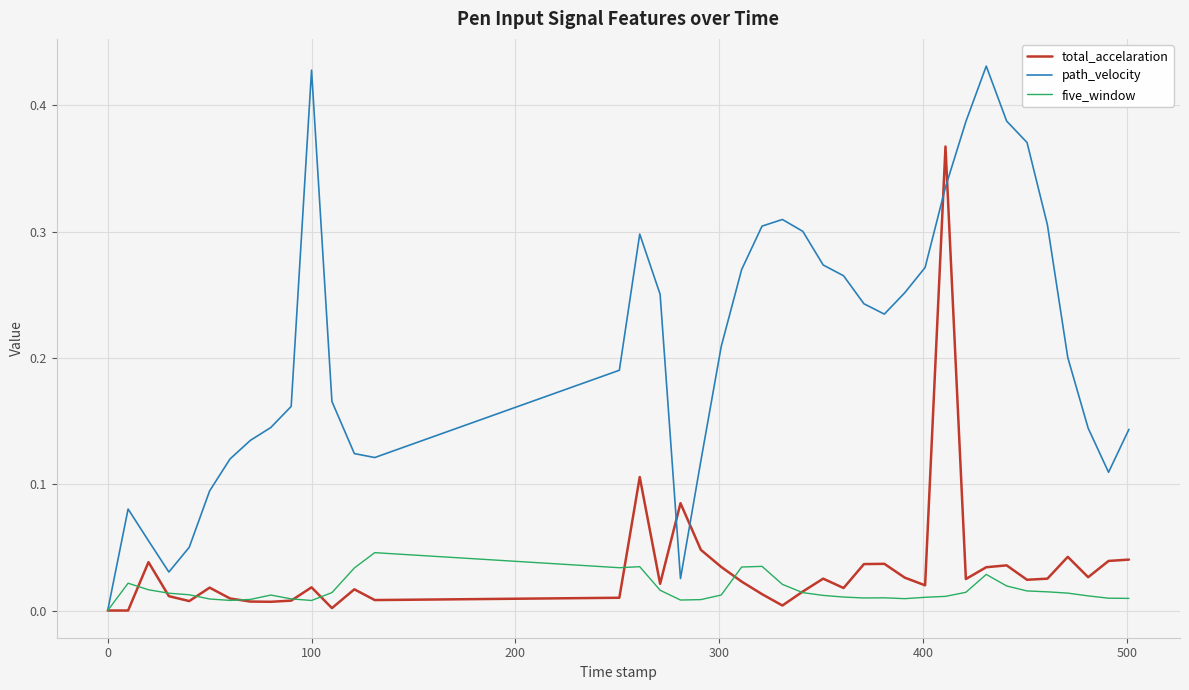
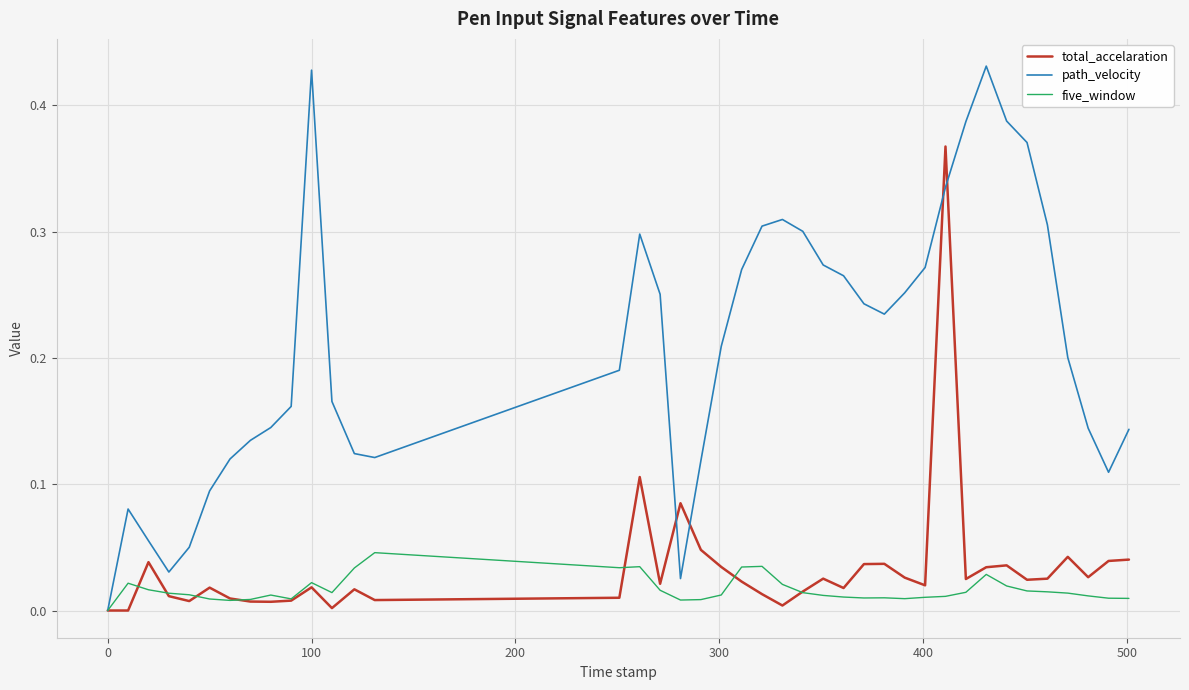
five_window, 100: 0.008 -> 0.022
